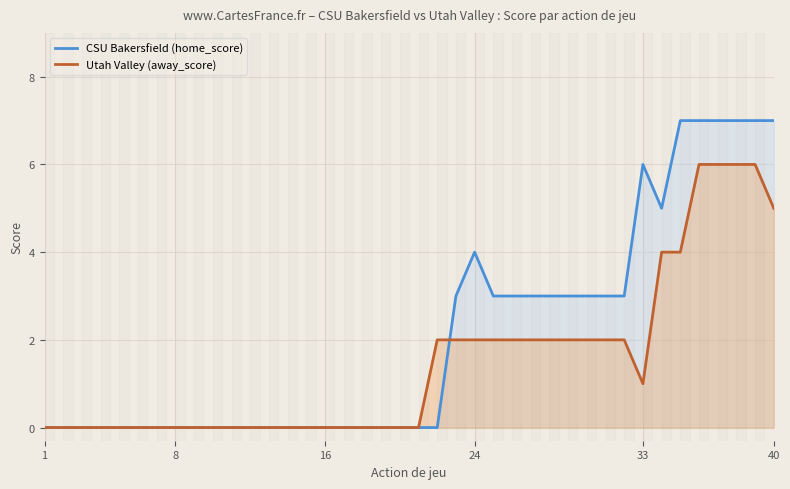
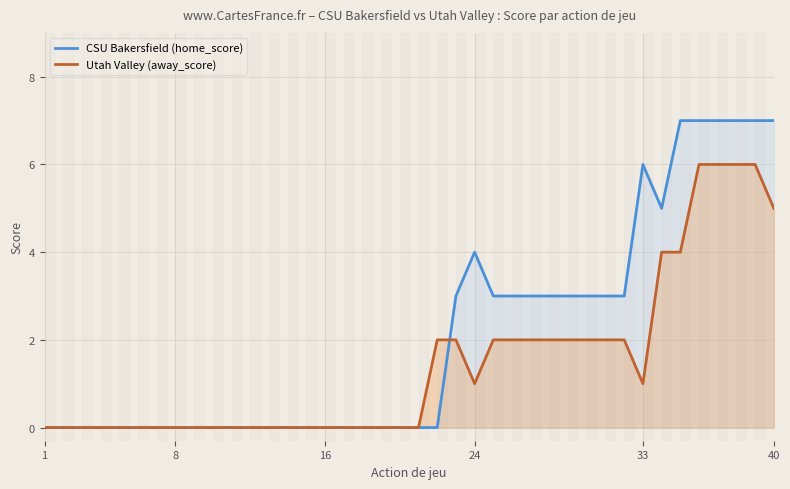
Utah Valley (away_score), 24: 2 -> 1
